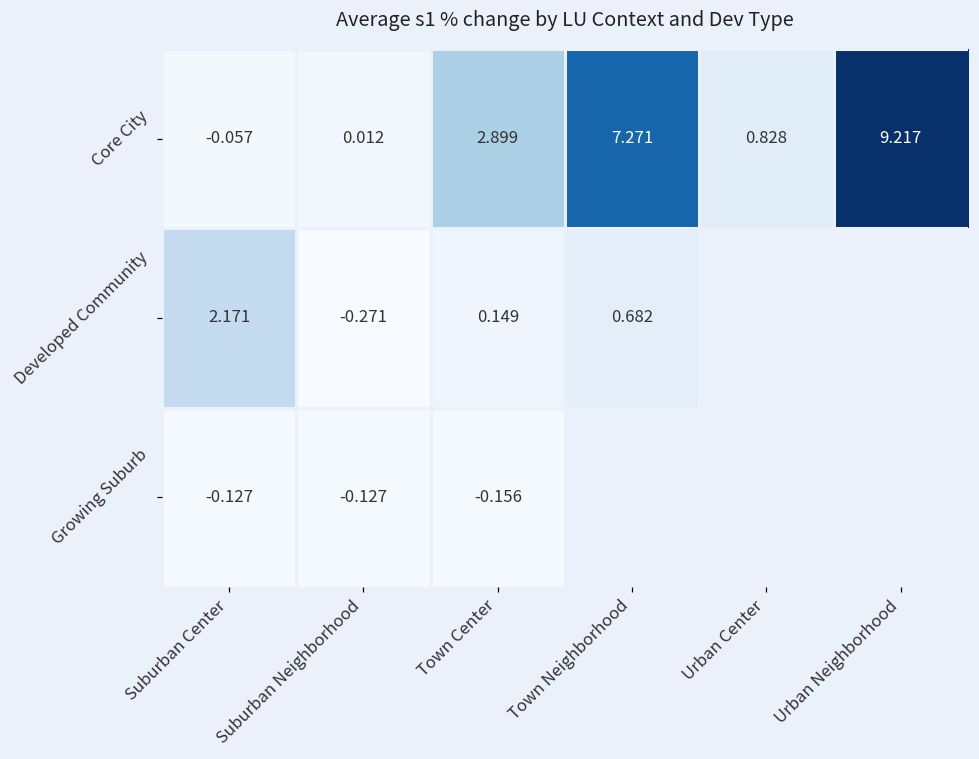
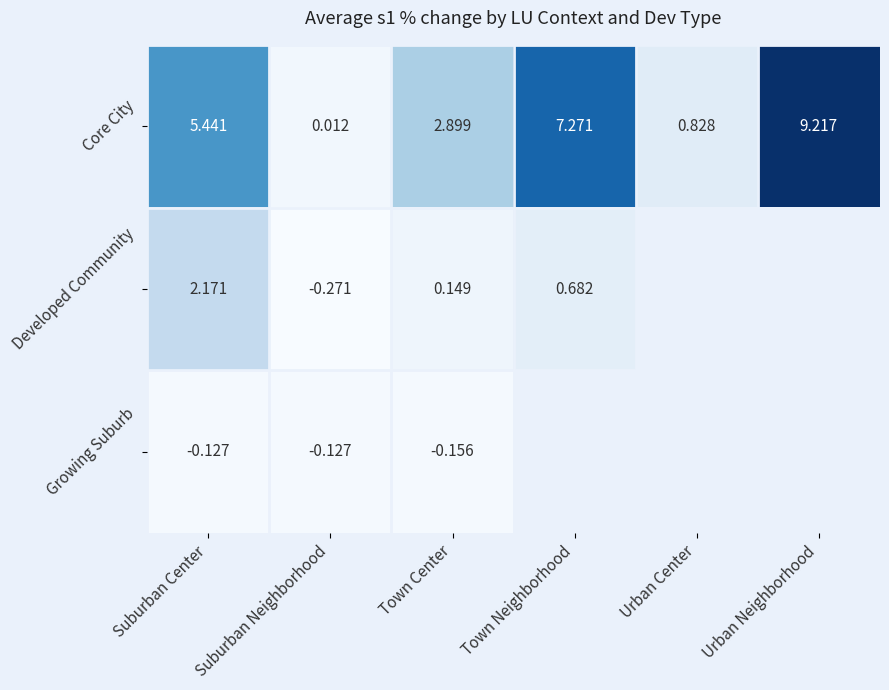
Core City, Suburban Center: -0.057 -> 5.441
